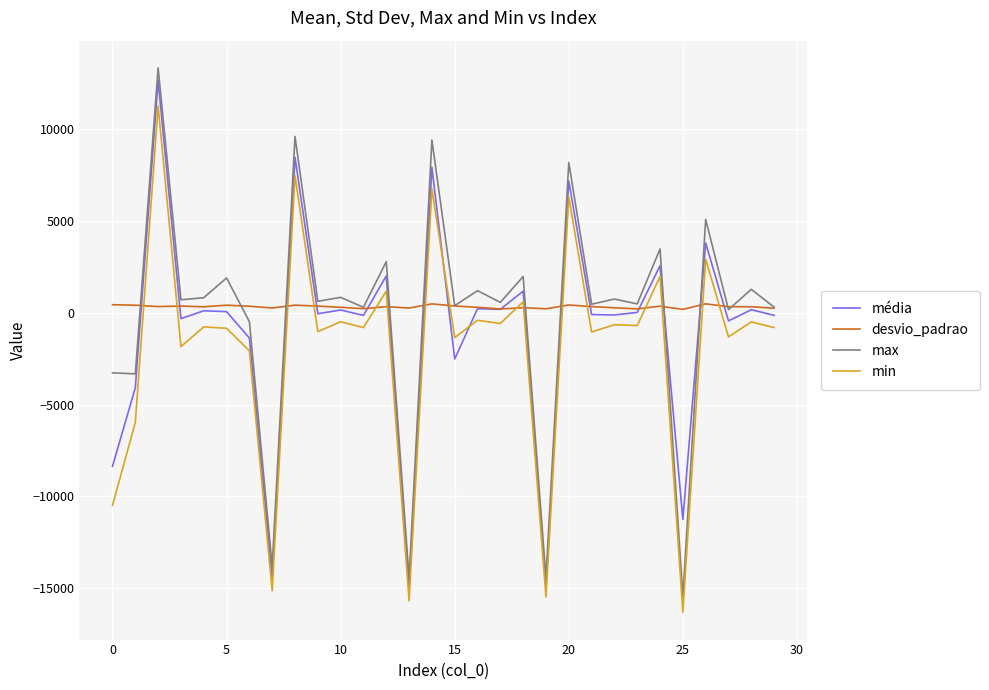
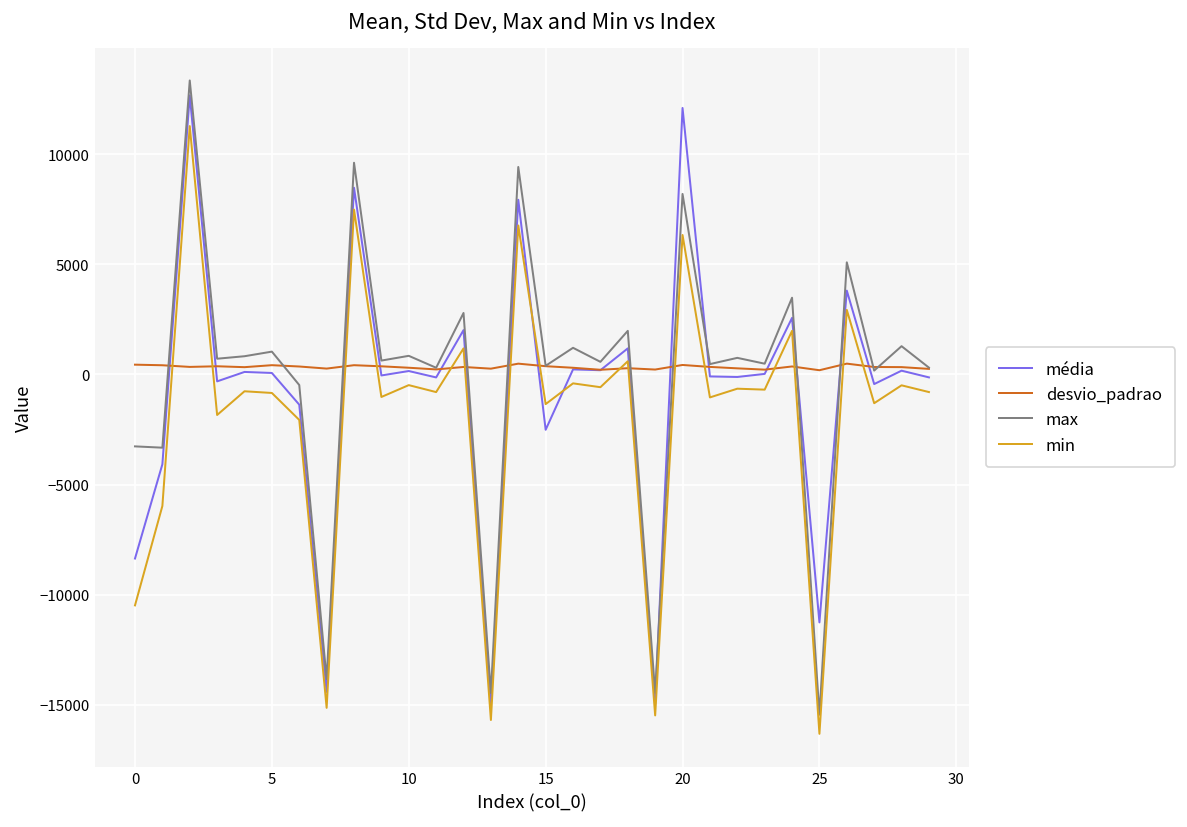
max, 5: 1900 -> 1000
média, 20: 7200 -> 12100
